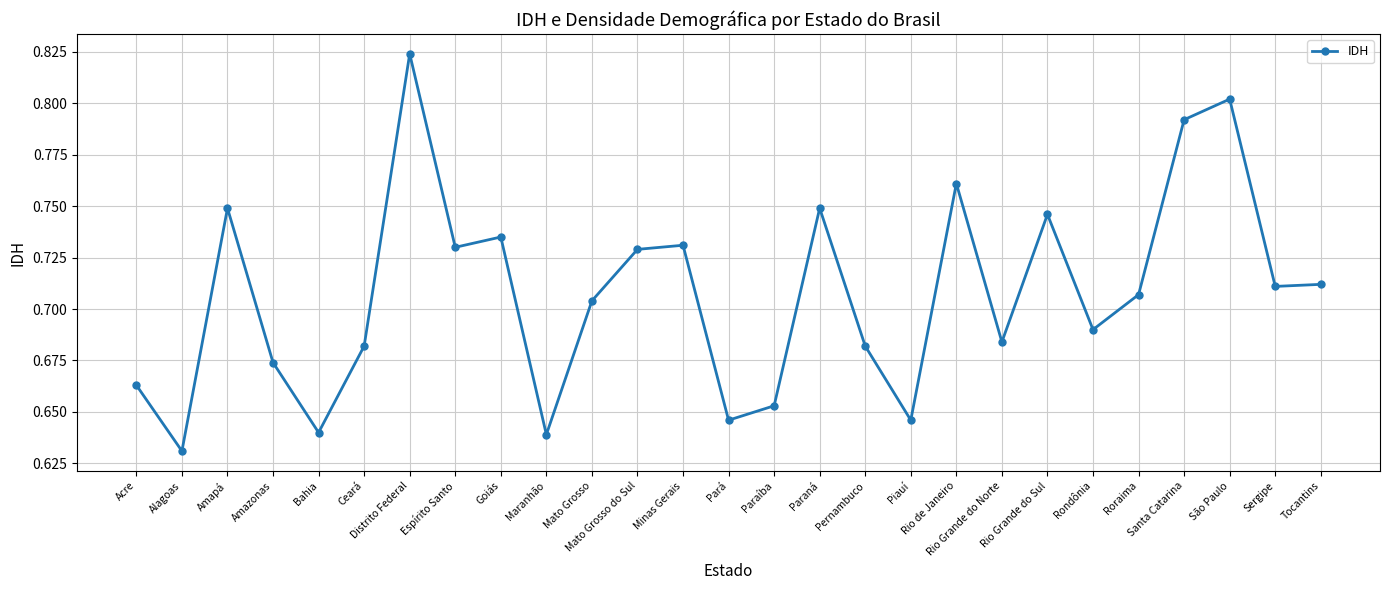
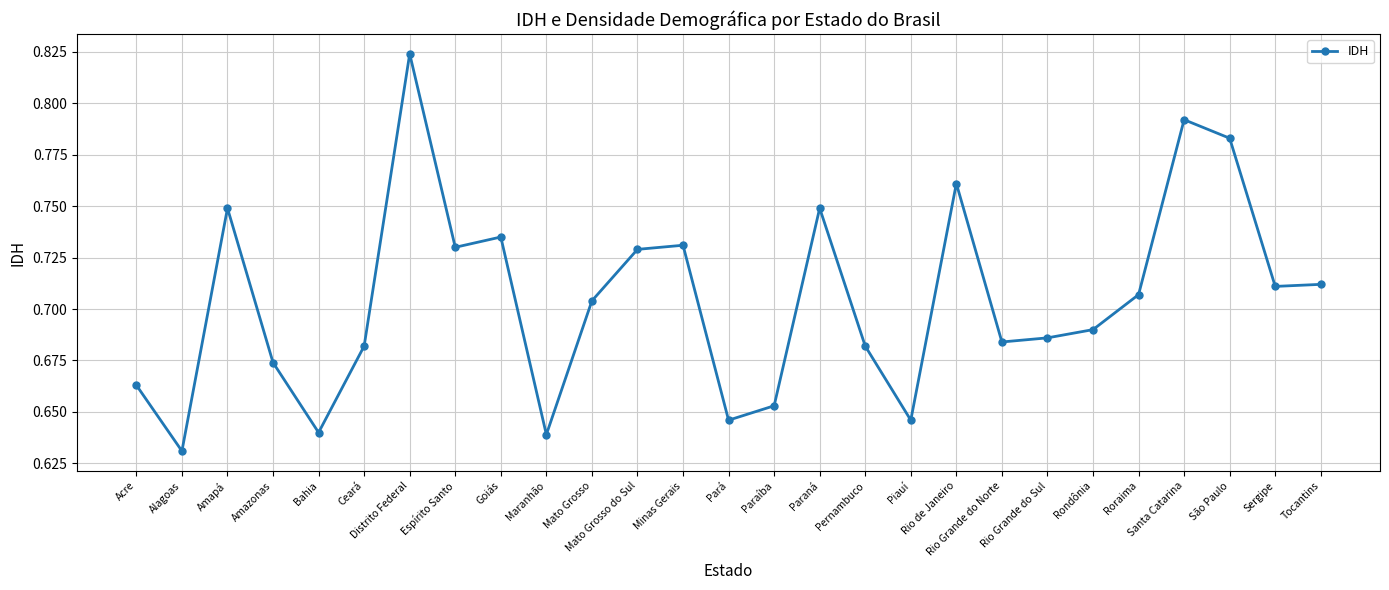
Rio Grande do Sul: 0.746 -> 0.686
São Paulo: 0.802 -> 0.783
